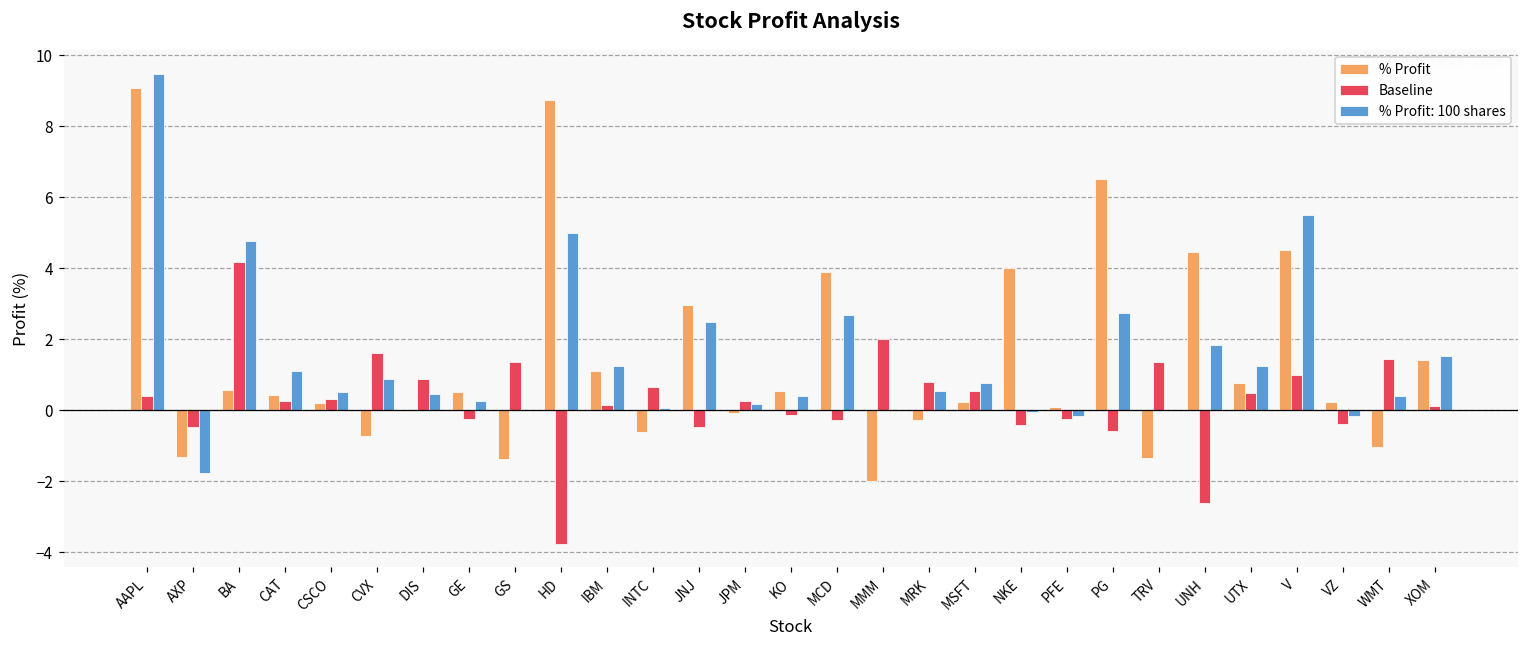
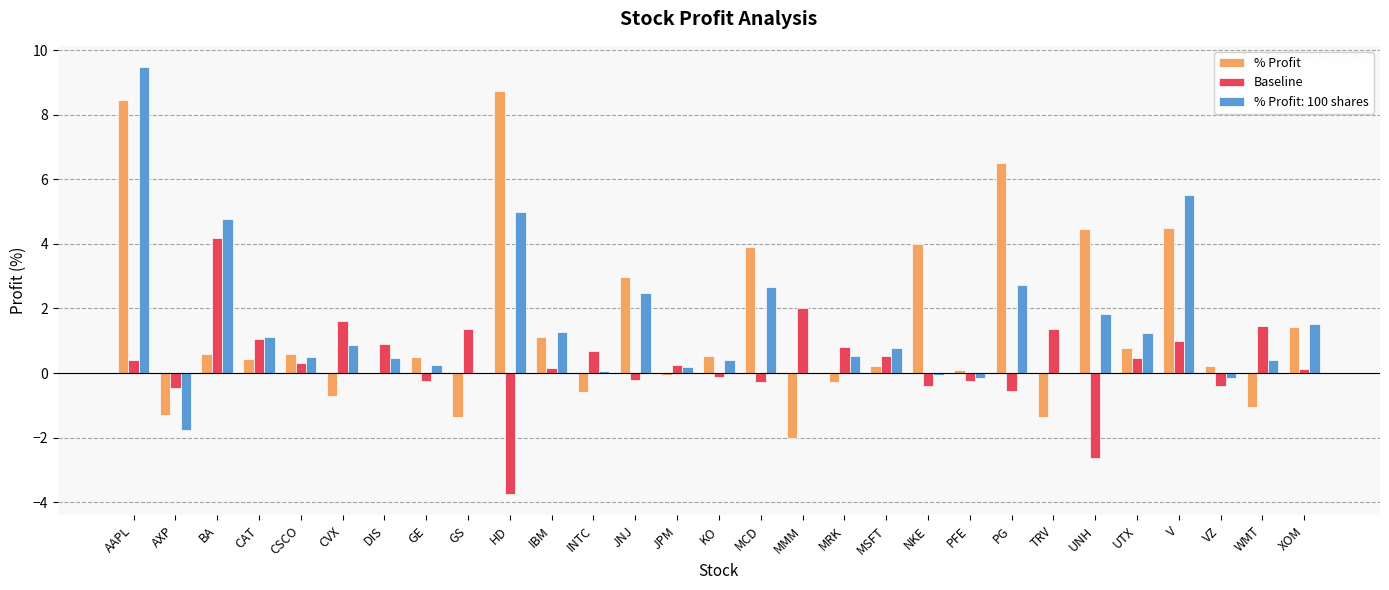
% Profit, AAPL: 9.1 -> 8.4
Baseline, CAT: 0.3 -> 1.1
% Profit, CSCO: 0.2 -> 0.6
Baseline, JNJ: -0.5 -> -0.2
